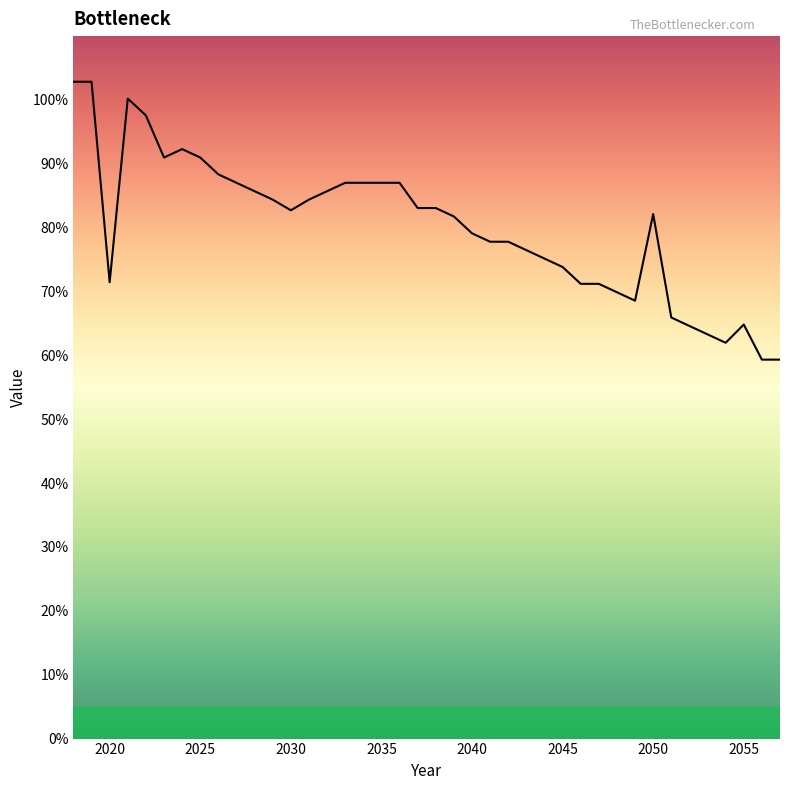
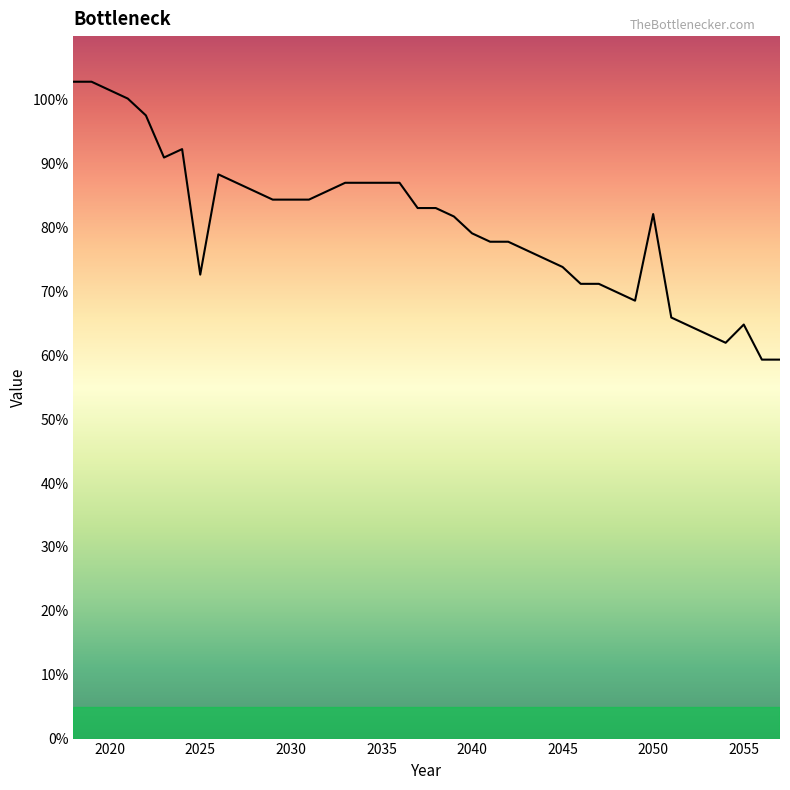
2020: 71% -> 102%
2025: 91% -> 73%
2030: 83% -> 84%
